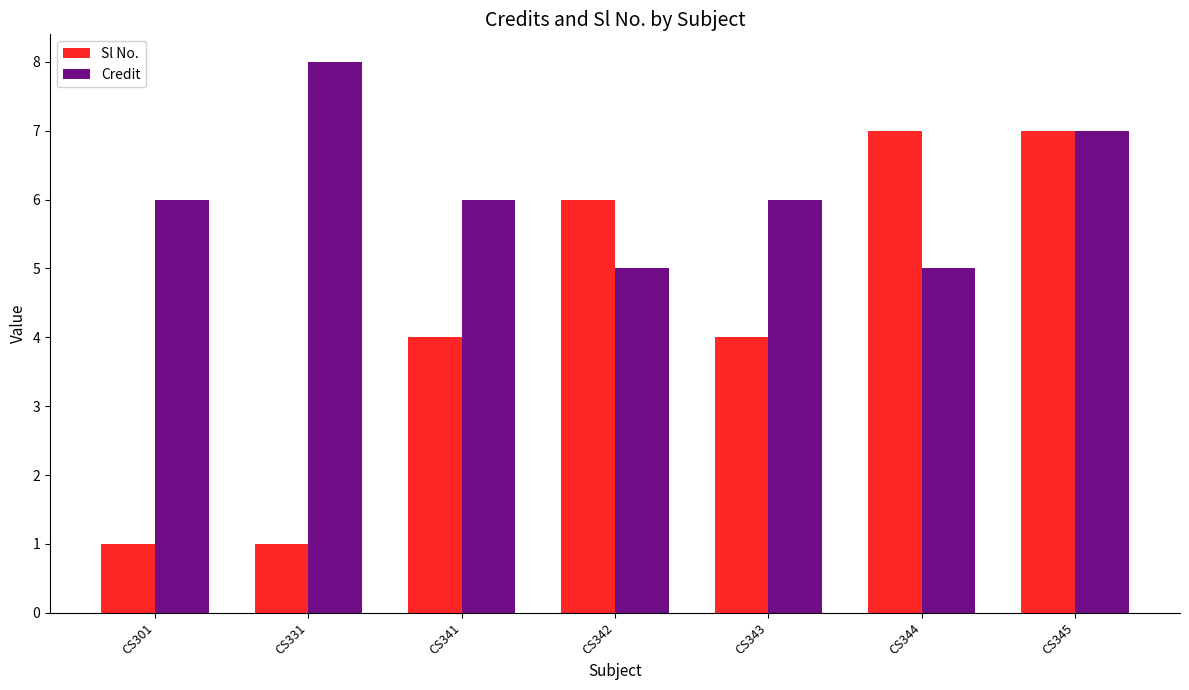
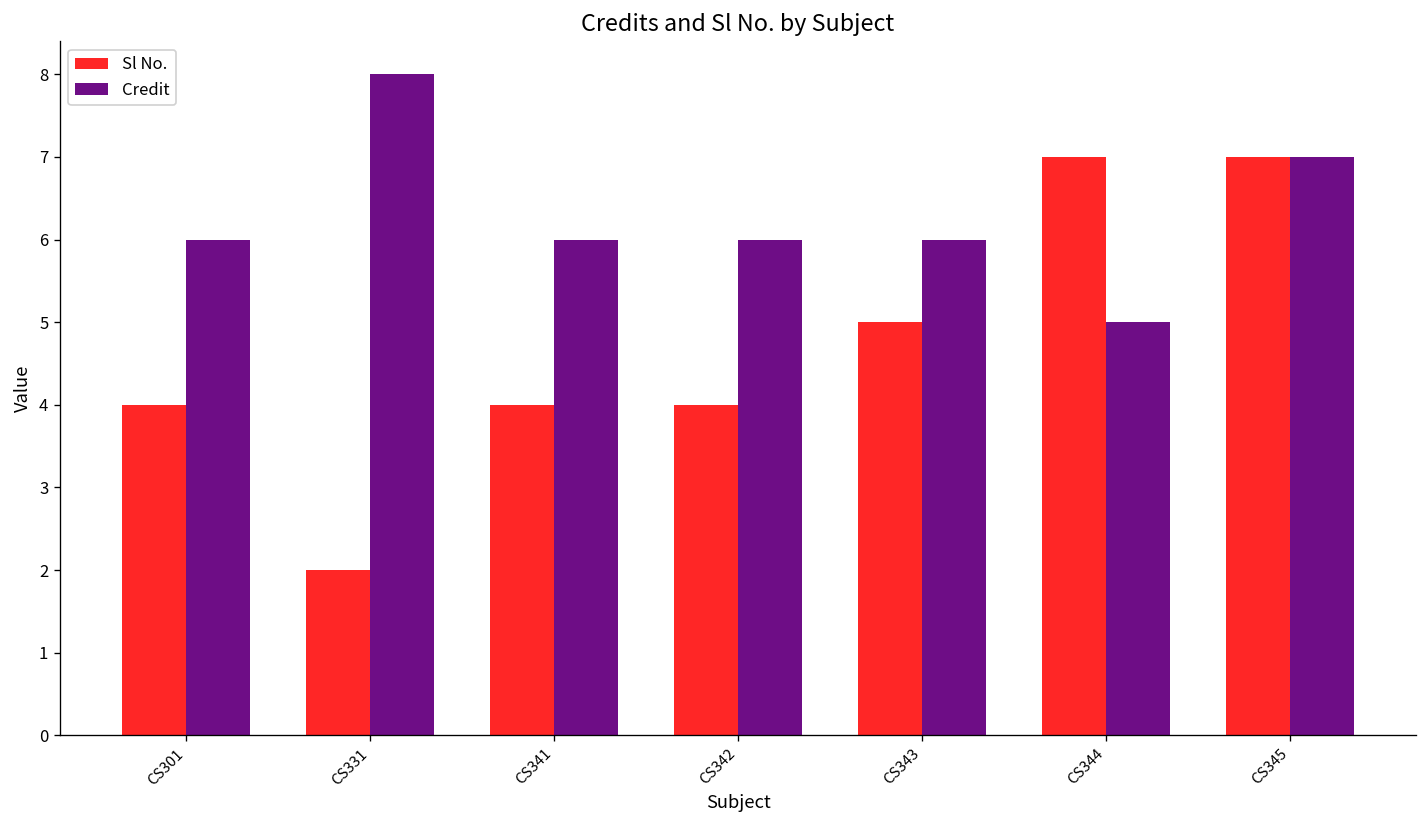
Sl No., CS301: 1 -> 4
Sl No., CS331: 1 -> 2
Sl No., CS342: 6 -> 4
Credit, CS342: 5 -> 6
Sl No., CS343: 4 -> 5
